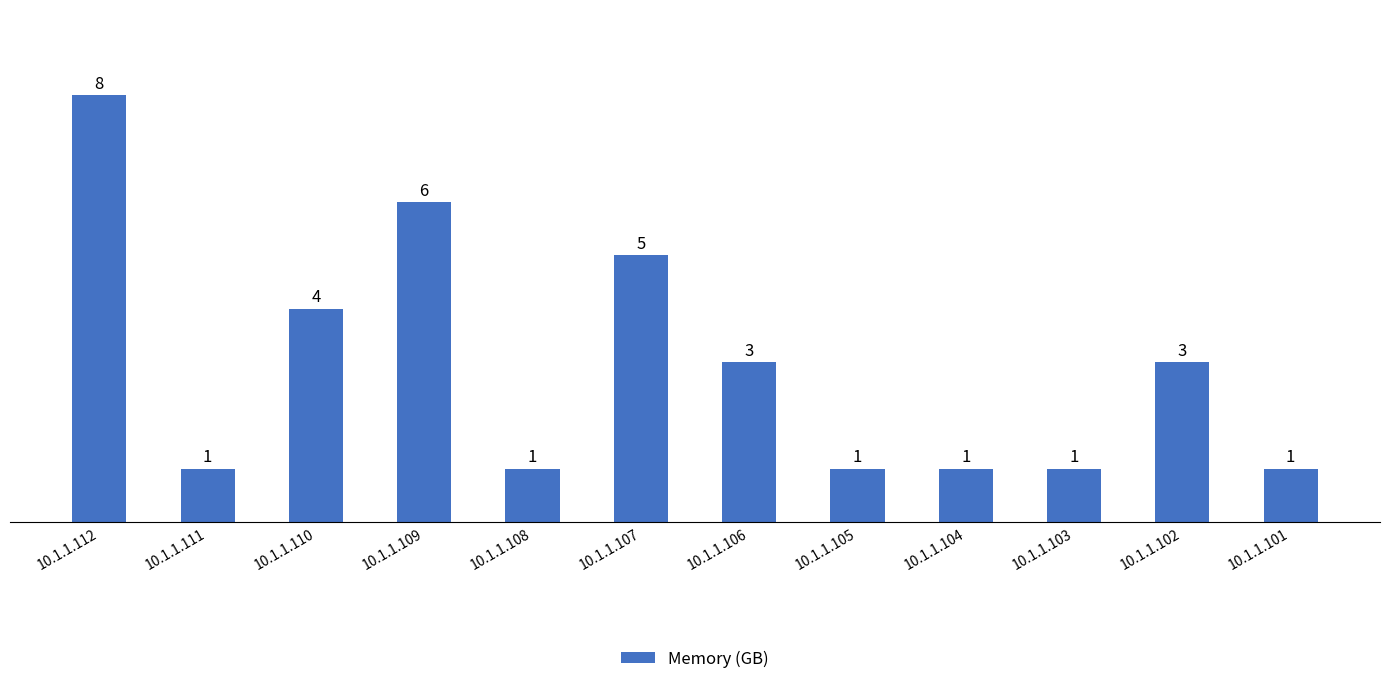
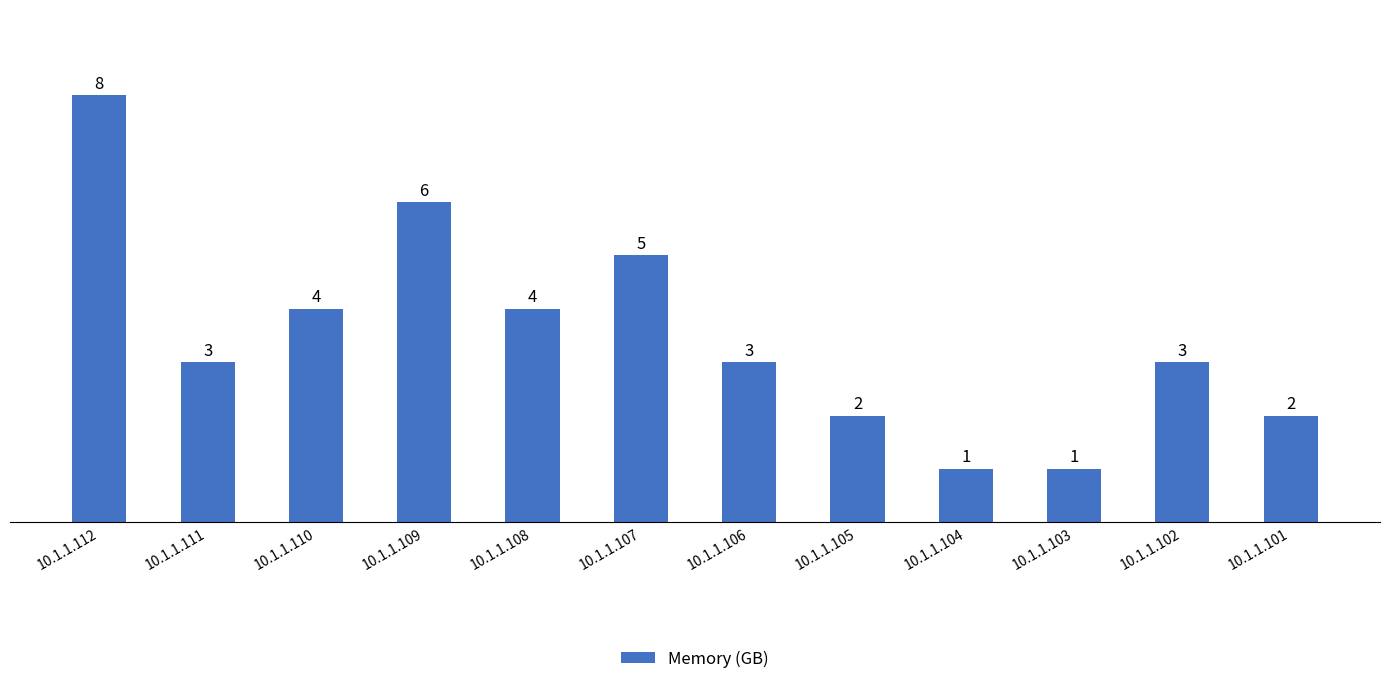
10.1.1.111: 1 -> 3
10.1.1.108: 1 -> 4
10.1.1.105: 1 -> 2
10.1.1.101: 1 -> 2
